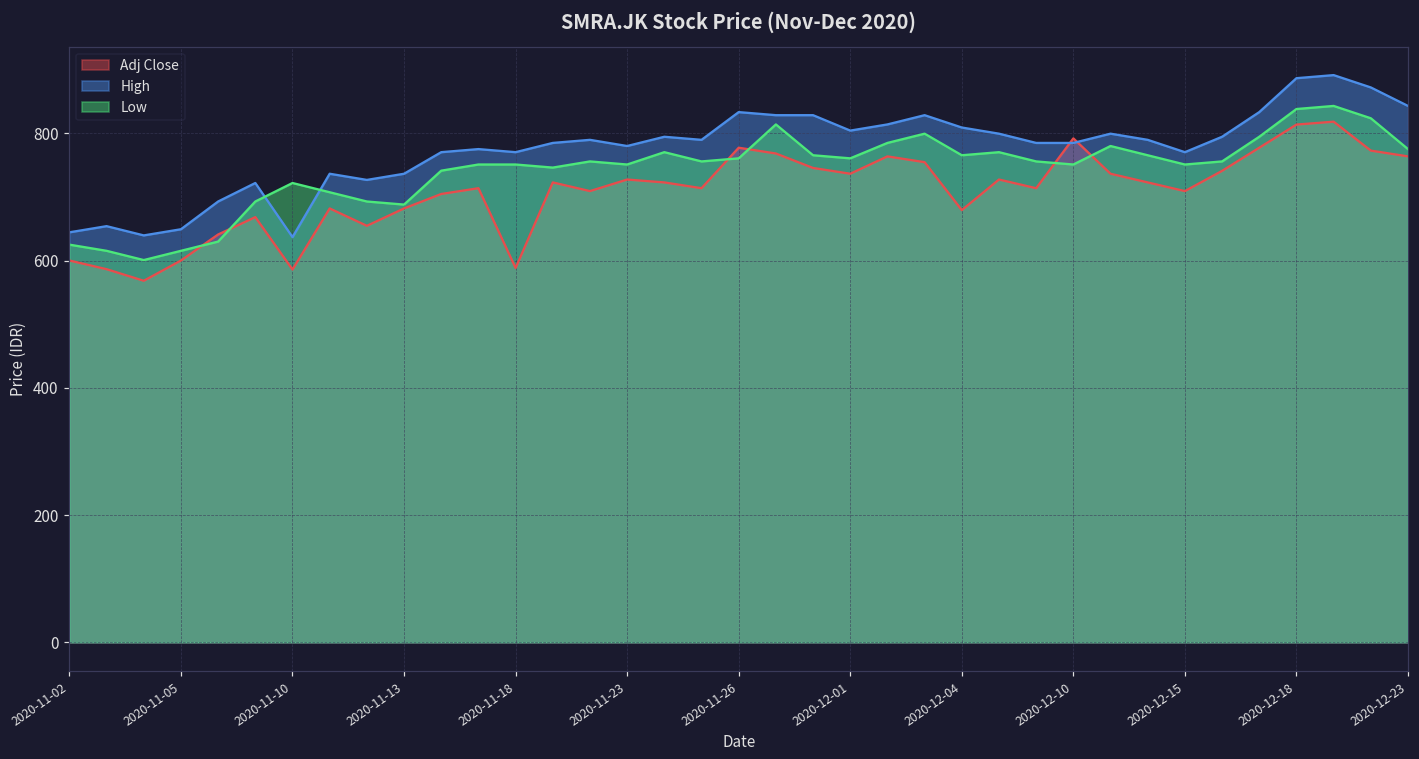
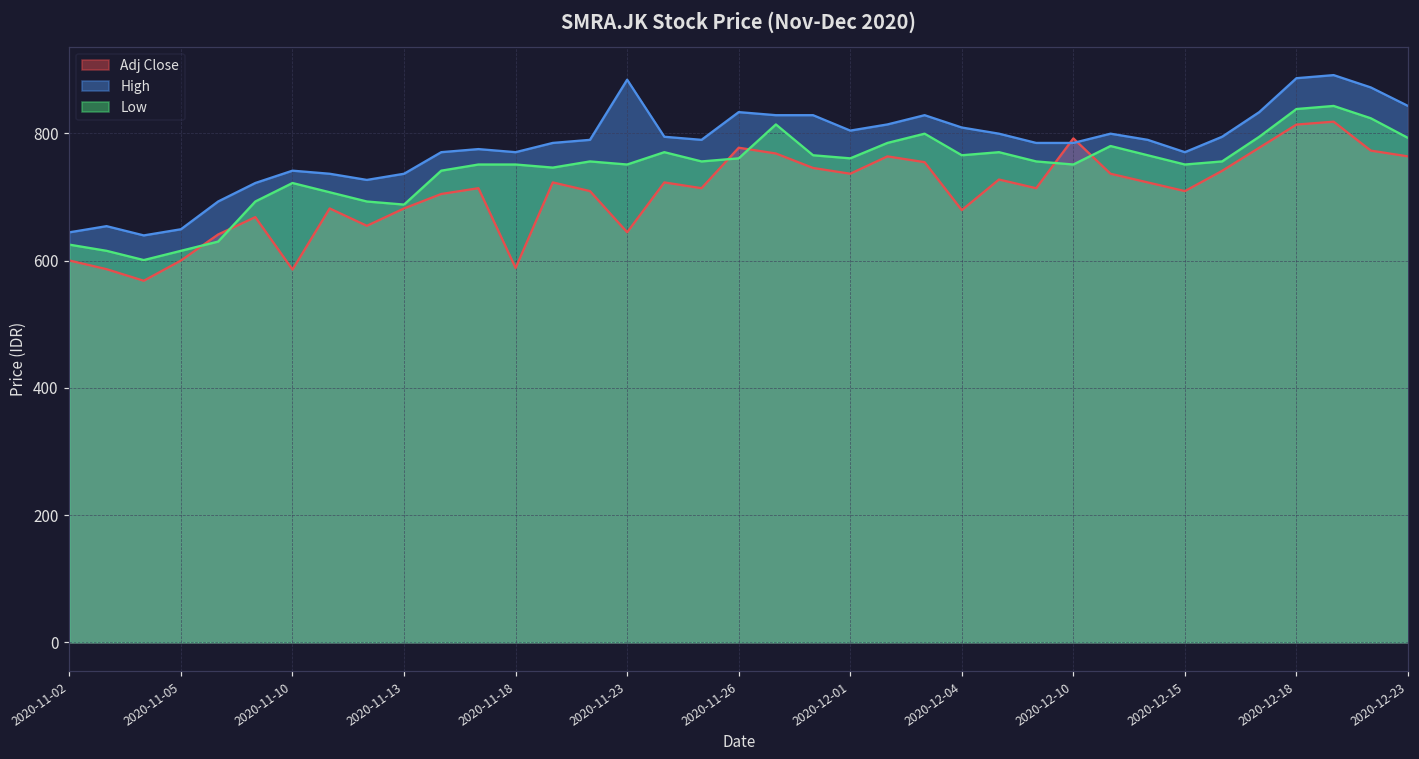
High, 2020-11-10: 640 -> 740
Adj Close, 2020-11-23: 730 -> 640
High, 2020-11-23: 780 -> 880
Low, 2020-12-23: 780 -> 790
